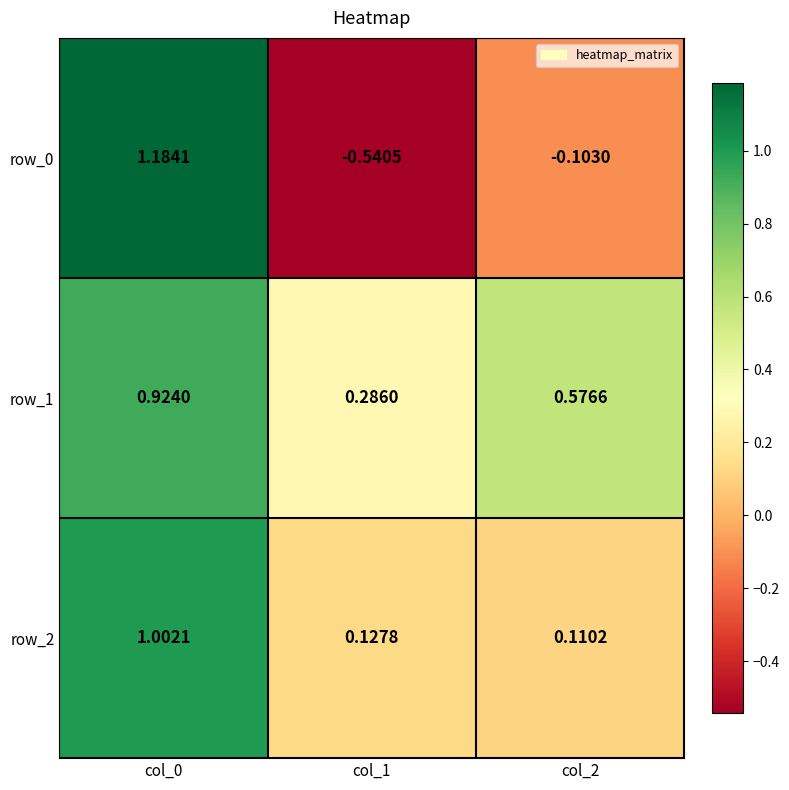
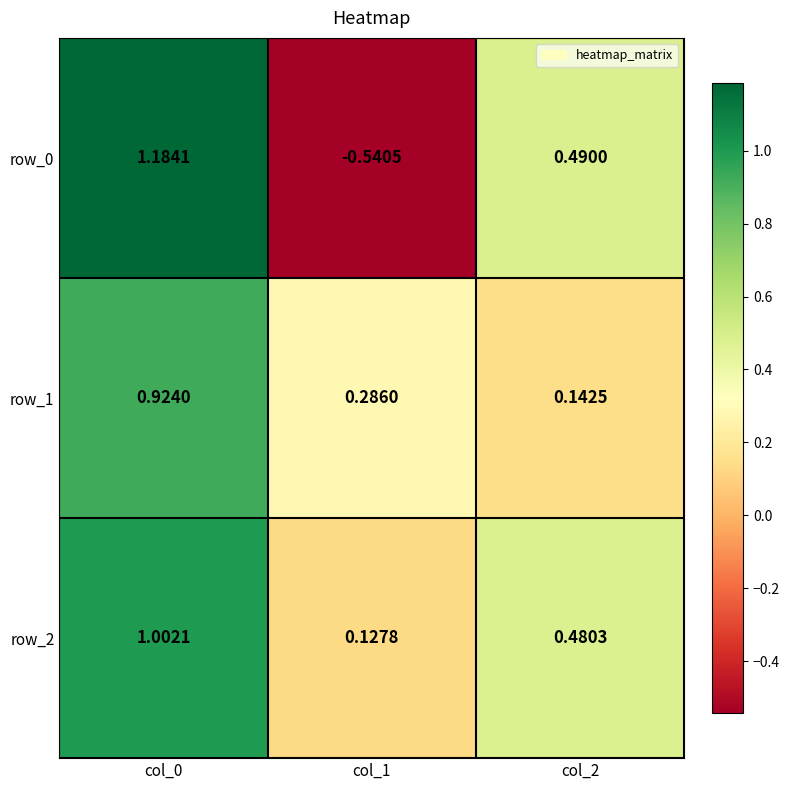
row_0, col_2: -0.1030 -> 0.4900
row_1, col_2: 0.5766 -> 0.1425
row_2, col_2: 0.1102 -> 0.4803
